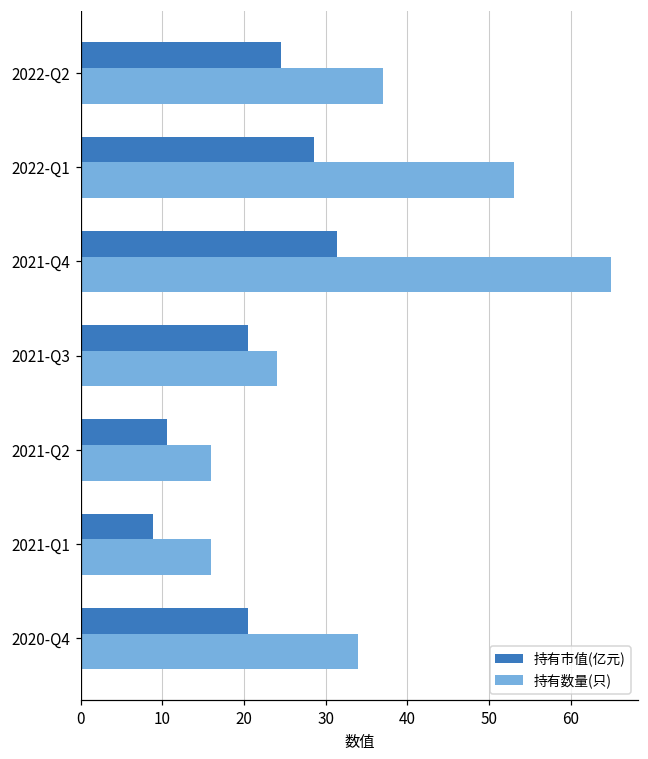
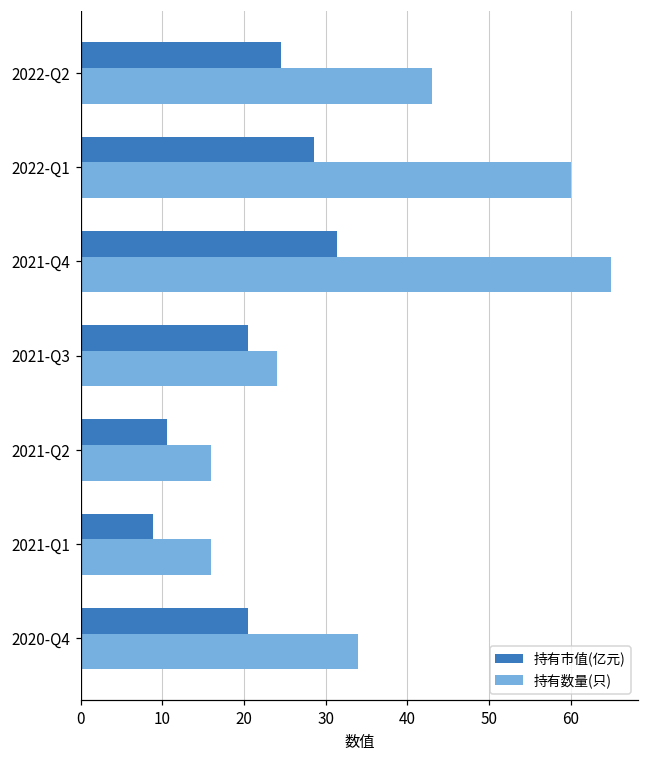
持有数量(只), 2022-Q2: 37 -> 43
持有数量(只), 2022-Q1: 53 -> 60
